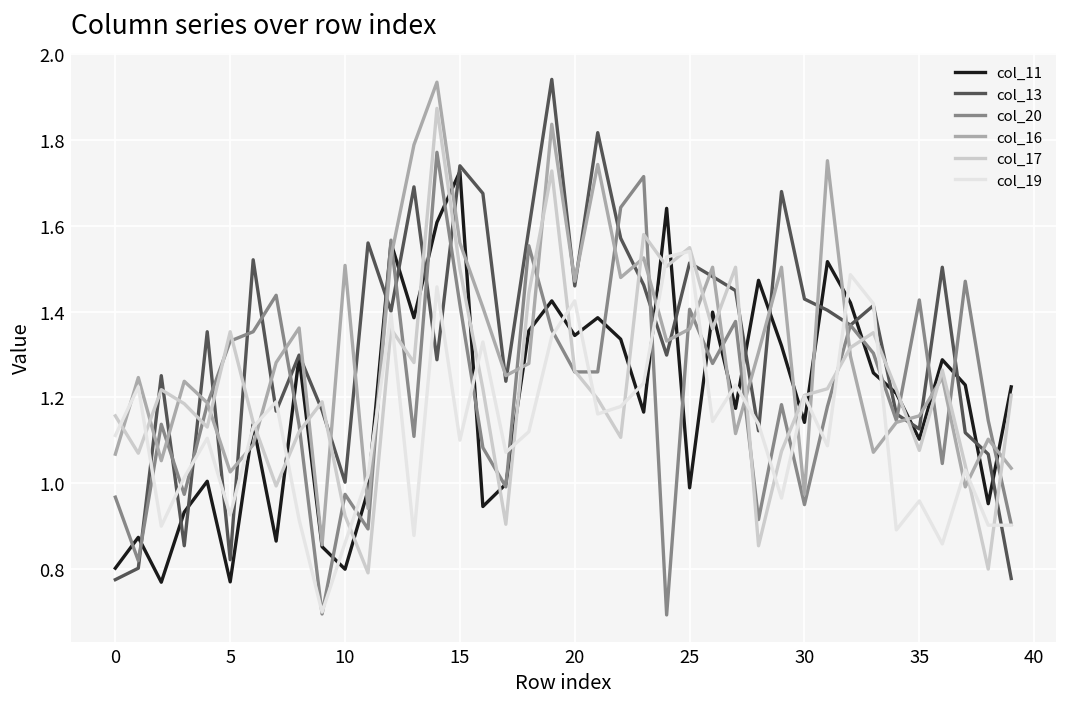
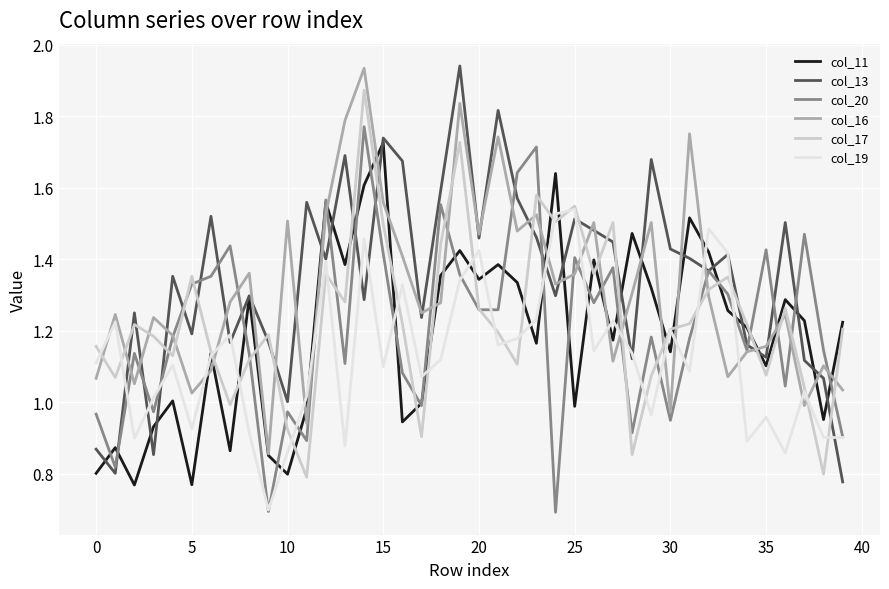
col_13, 0: 0.78 -> 0.87
col_13, 5: 0.82 -> 1.19
